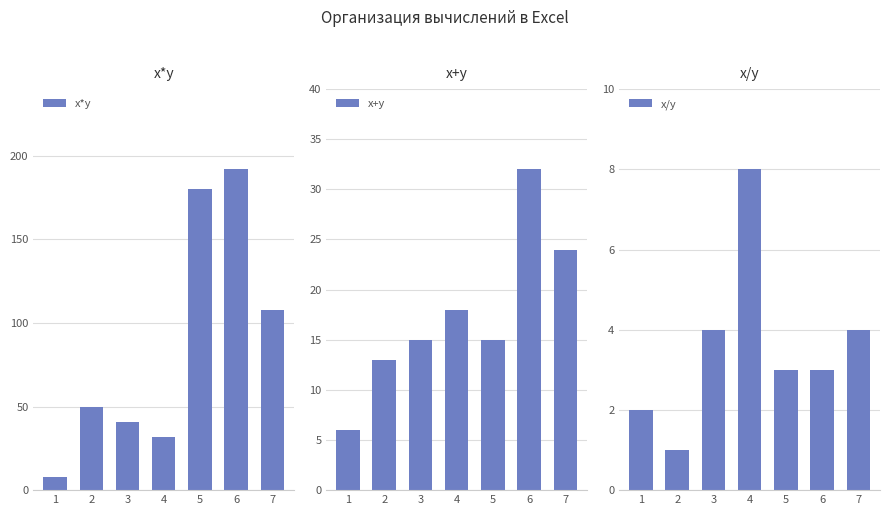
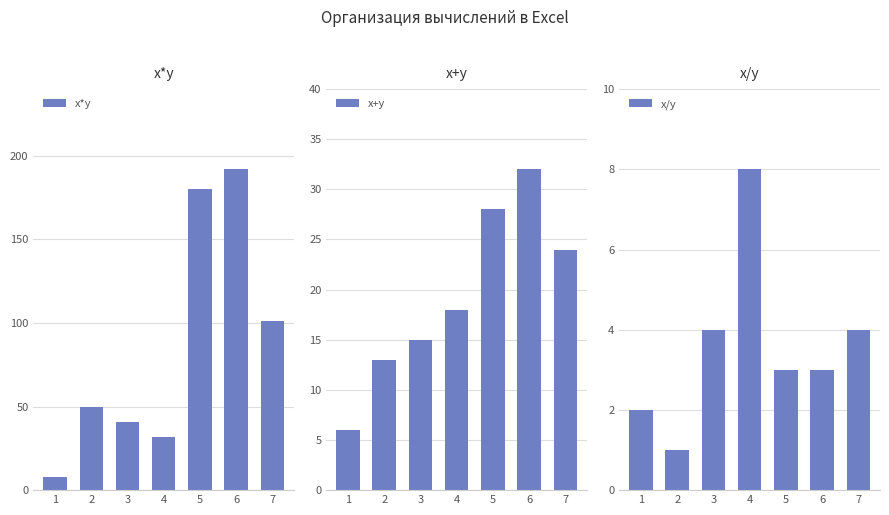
x*y, 7: 108 -> 101
x+y, 5: 15 -> 28
